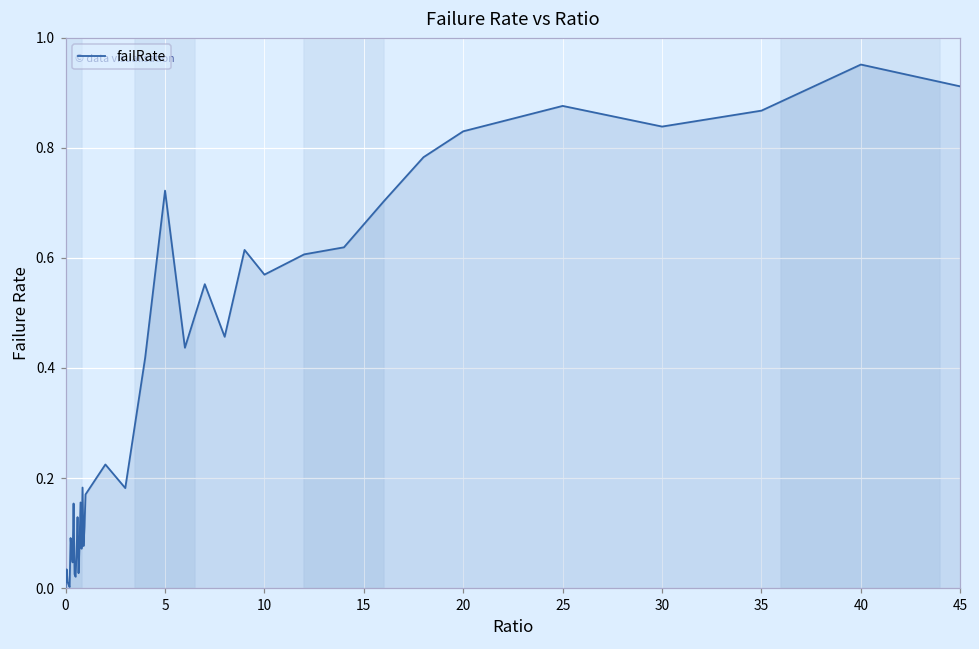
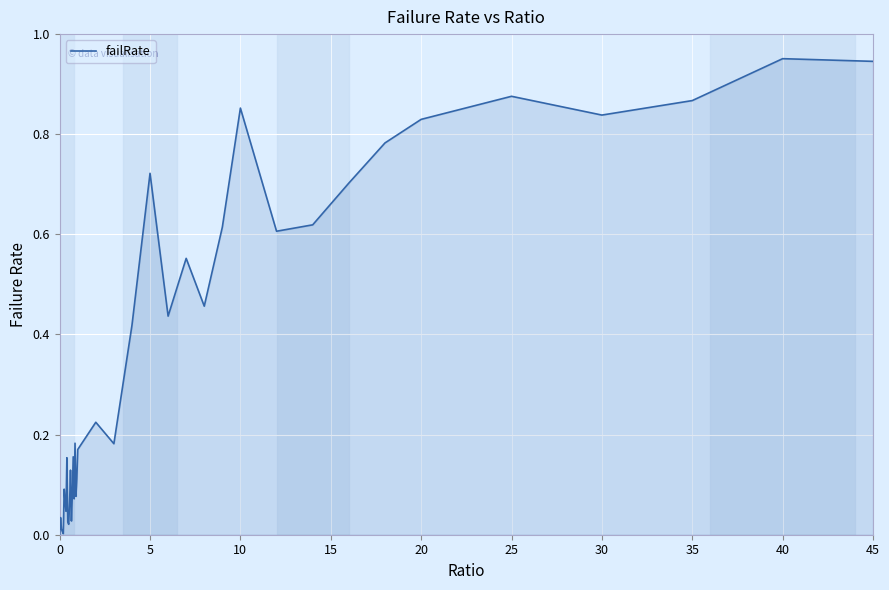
10: 0.57 -> 0.85
45: 0.91 -> 0.95
